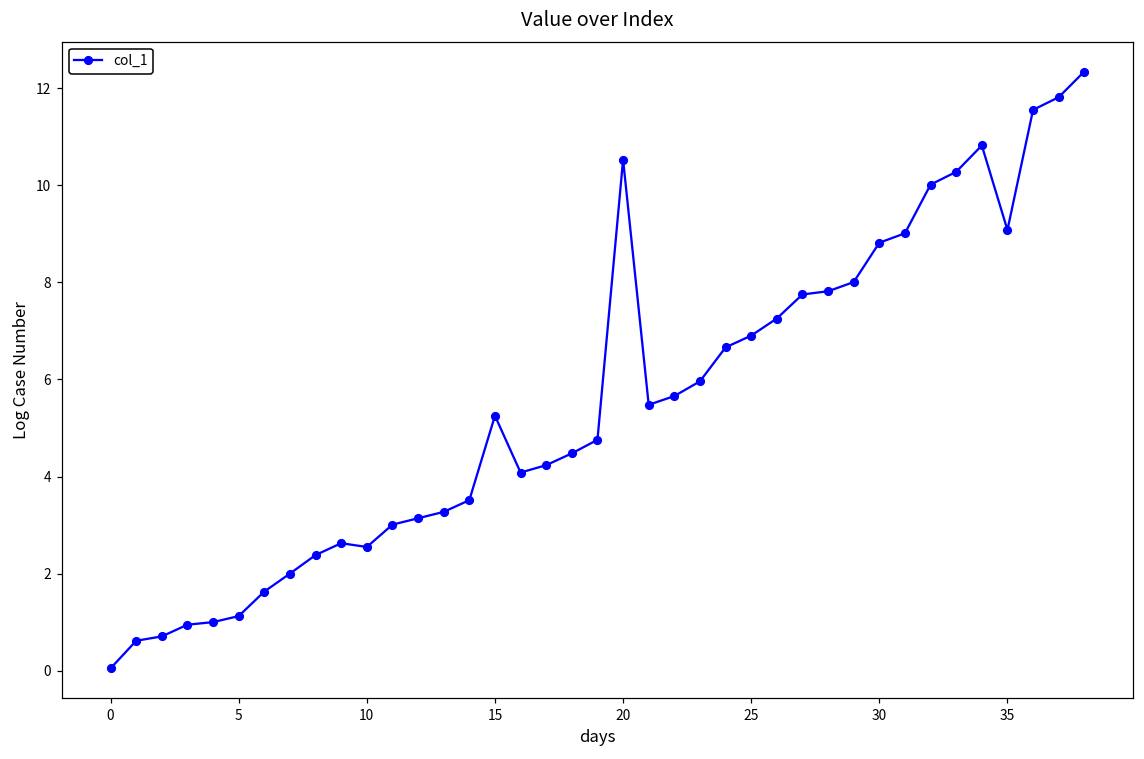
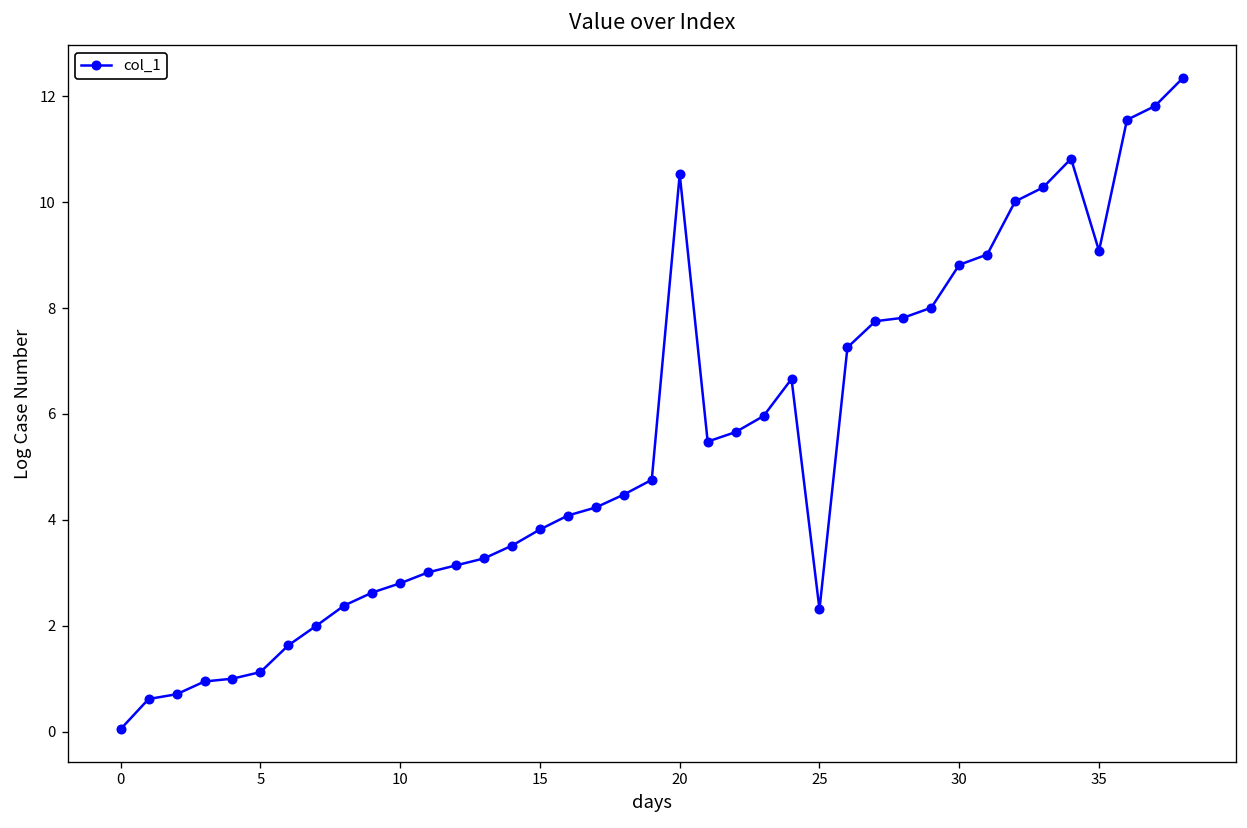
10: 2.6 -> 2.8
15: 5.3 -> 3.8
25: 6.9 -> 2.3
